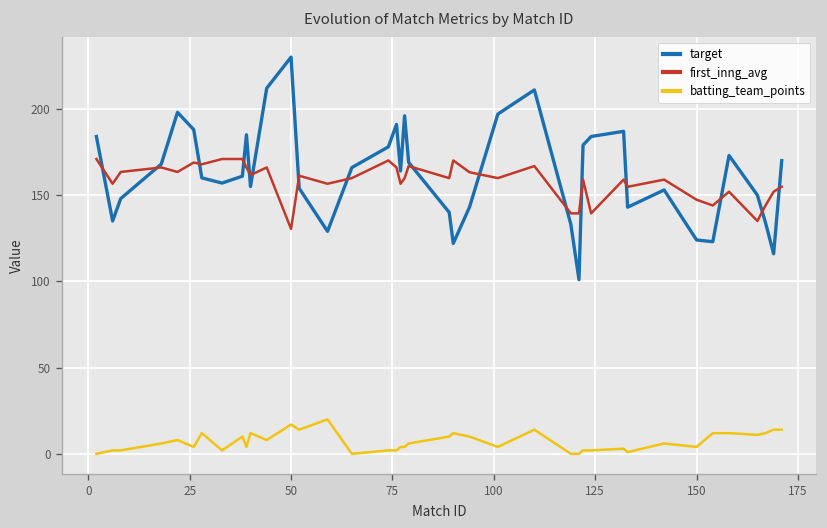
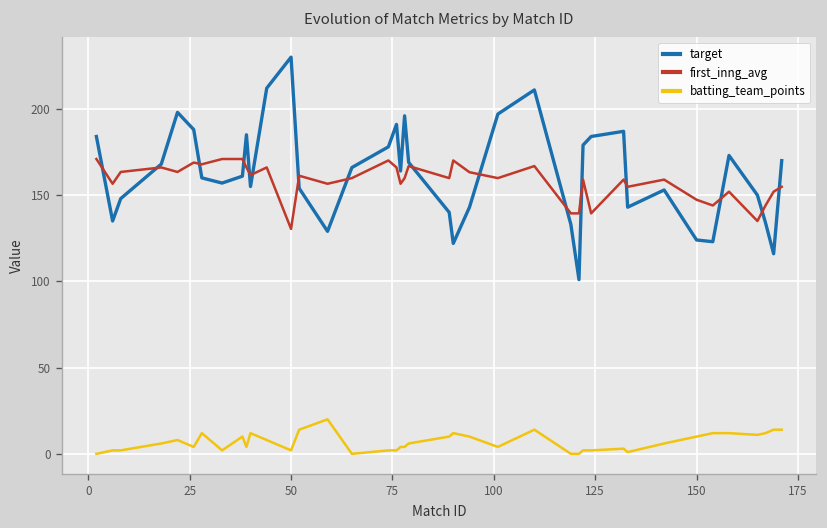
batting_team_points, 50: 17 -> 2
batting_team_points, 150: 4 -> 10
